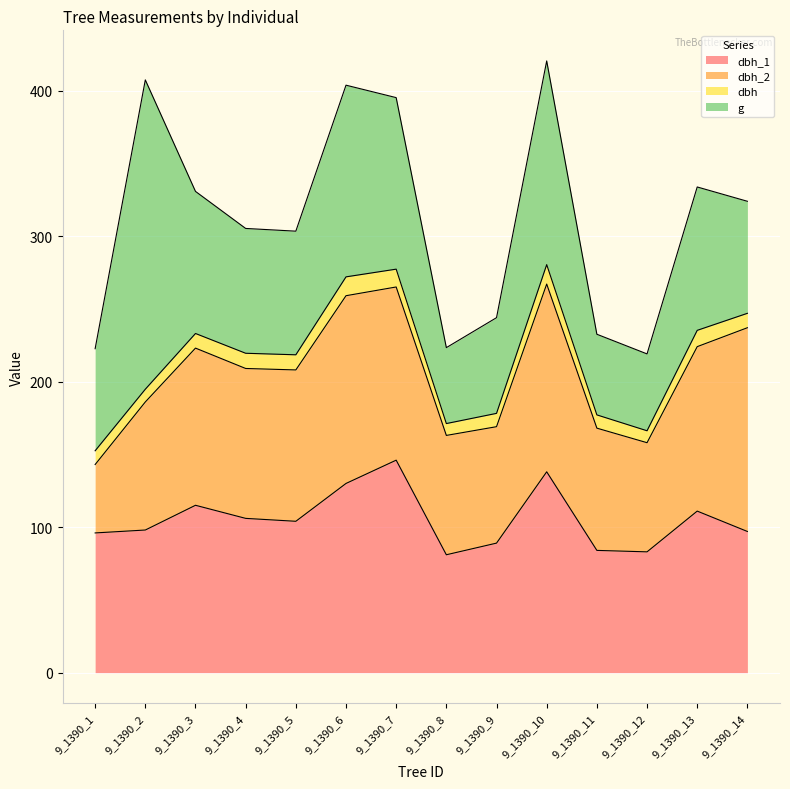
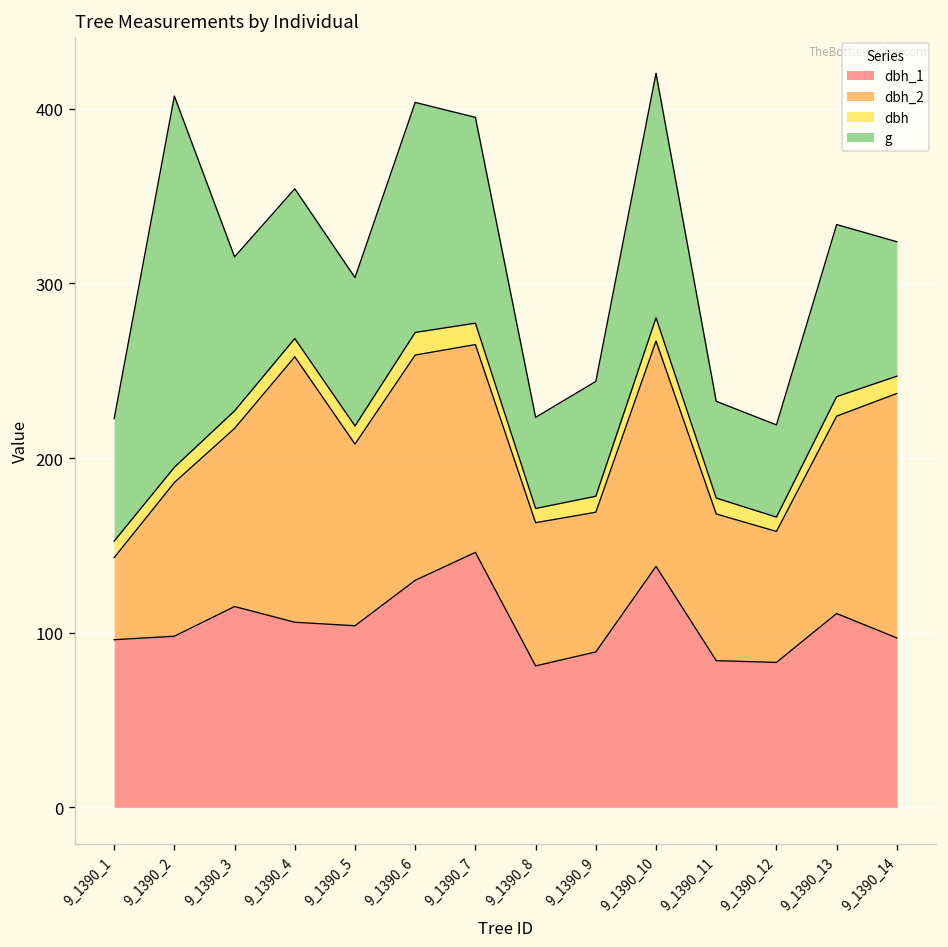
dbh_2, 9_1390_3: 108 -> 102
g, 9_1390_3: 98 -> 88
dbh_2, 9_1390_4: 103 -> 152
